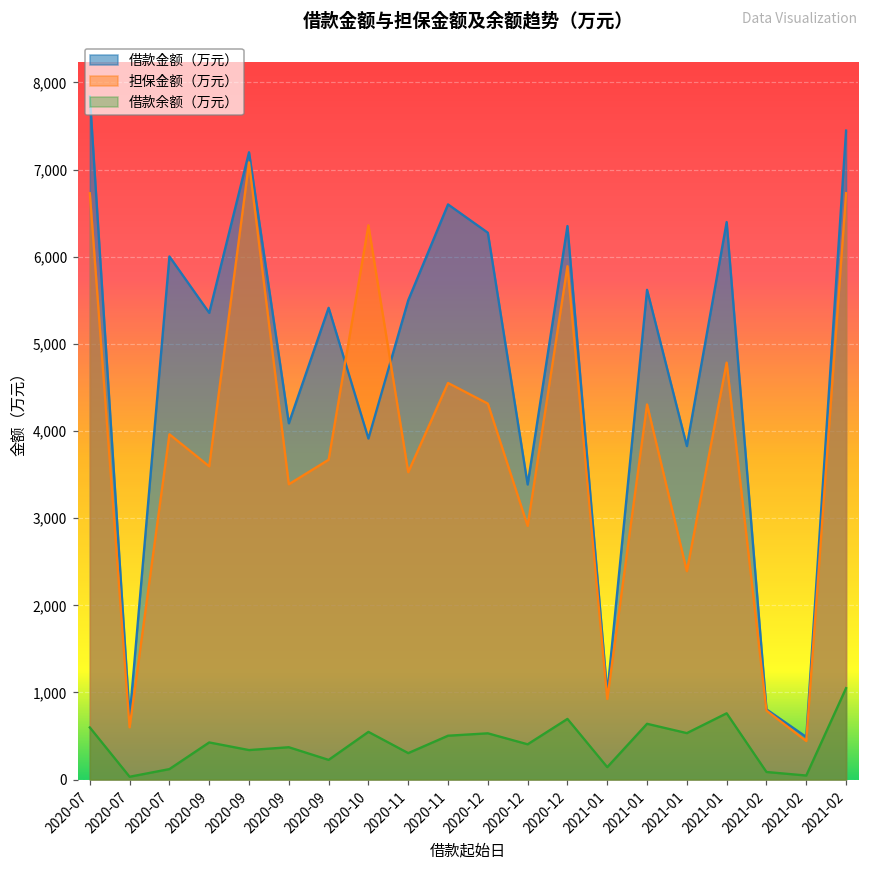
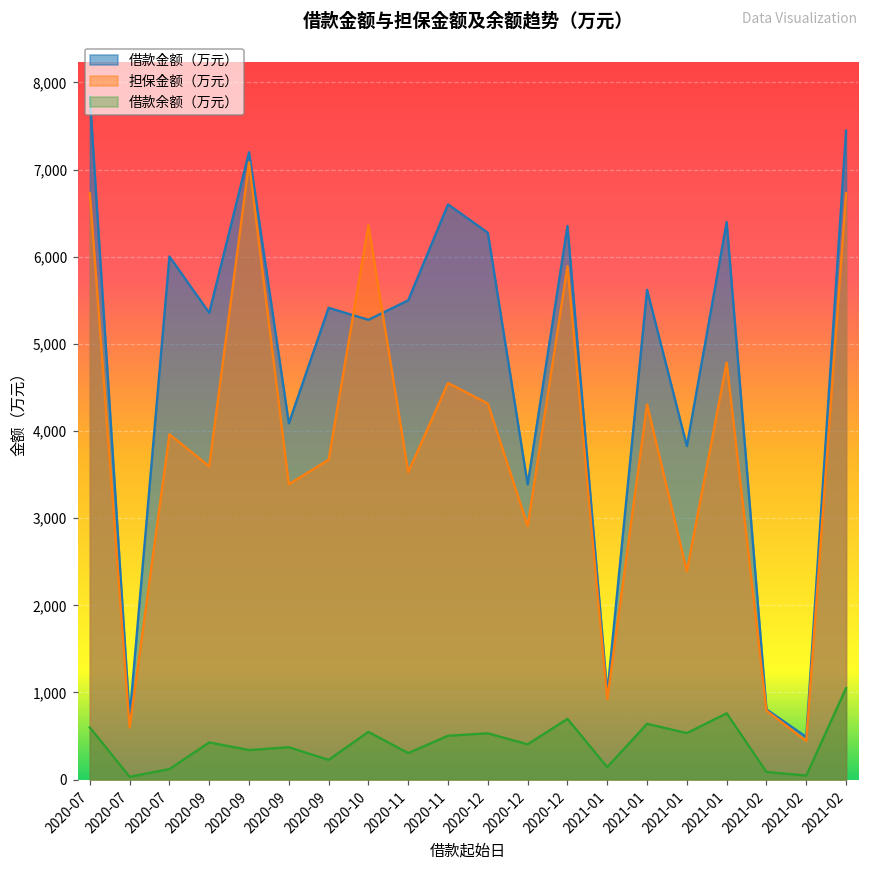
借款金额（万元）, 2020-10: 3,900 -> 5,300
